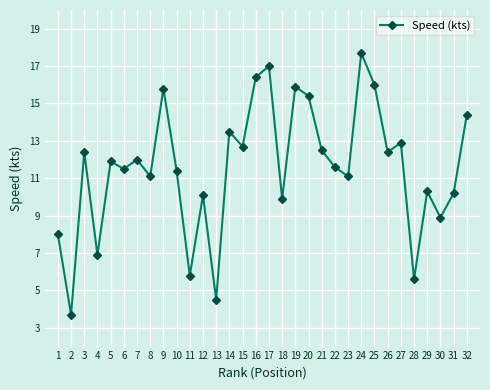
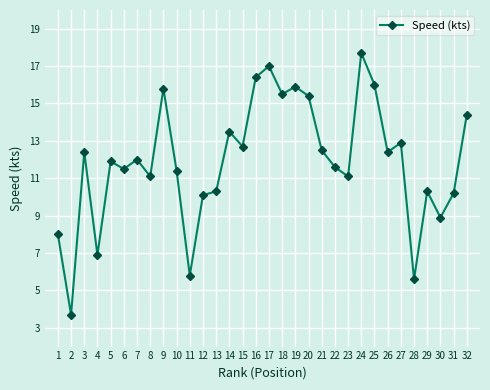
13: 4.5 -> 10.3
18: 9.9 -> 15.5
